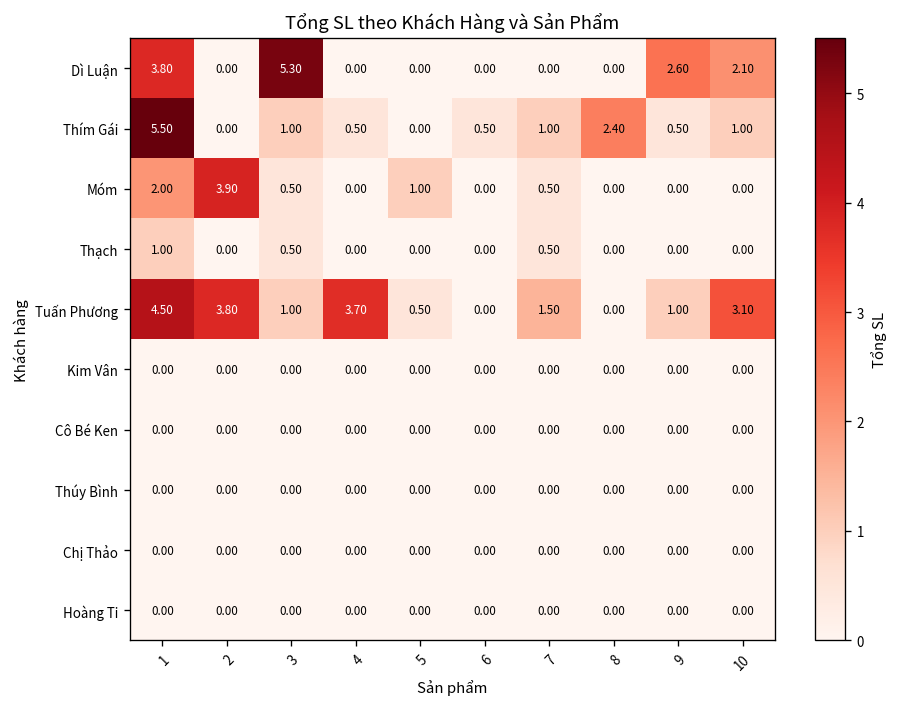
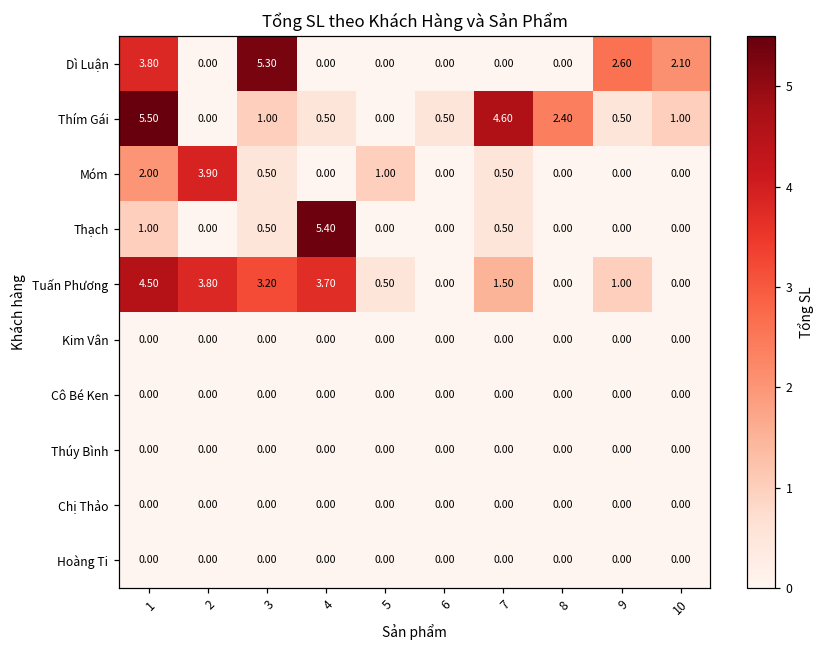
Thím Gái, 7: 1.00 -> 4.60
Thạch, 4: 0.00 -> 5.40
Tuấn Phương, 3: 1.00 -> 3.20
Tuấn Phương, 10: 3.10 -> 0.00
